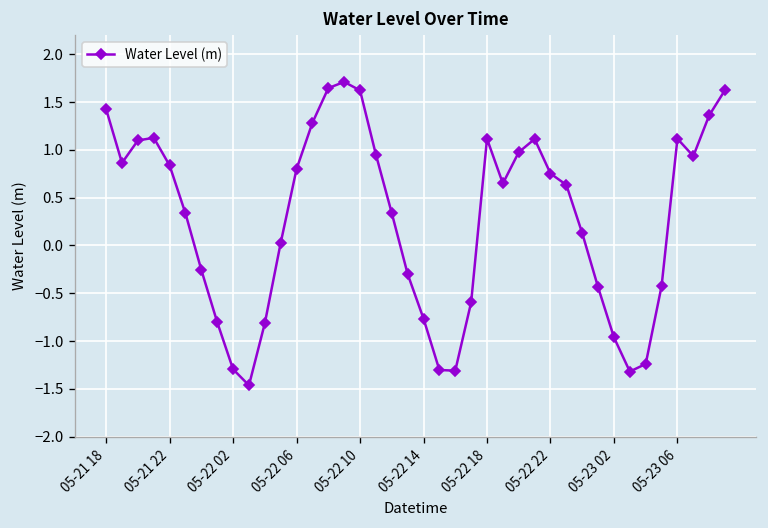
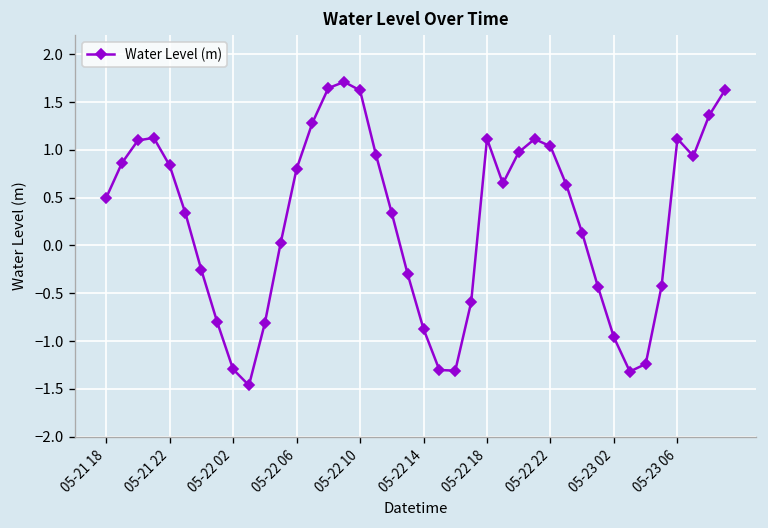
05-21 18: 1.4 -> 0.5
05-22 14: -0.8 -> -0.9
05-22 22: 0.8 -> 1.0
